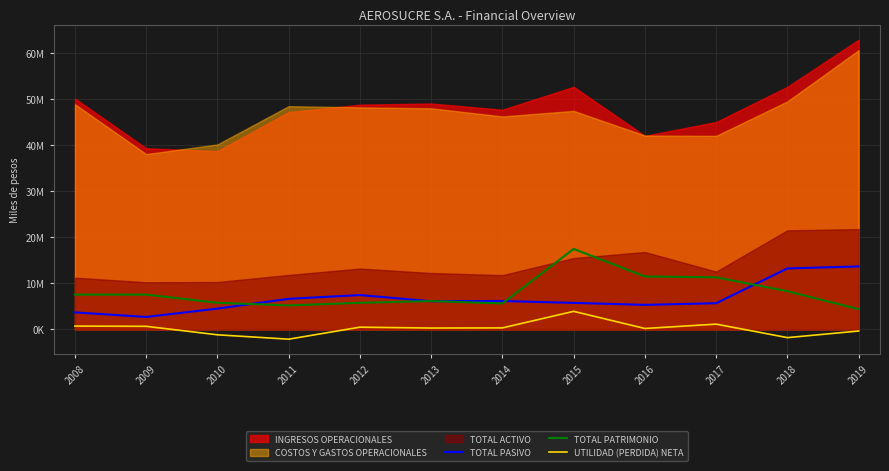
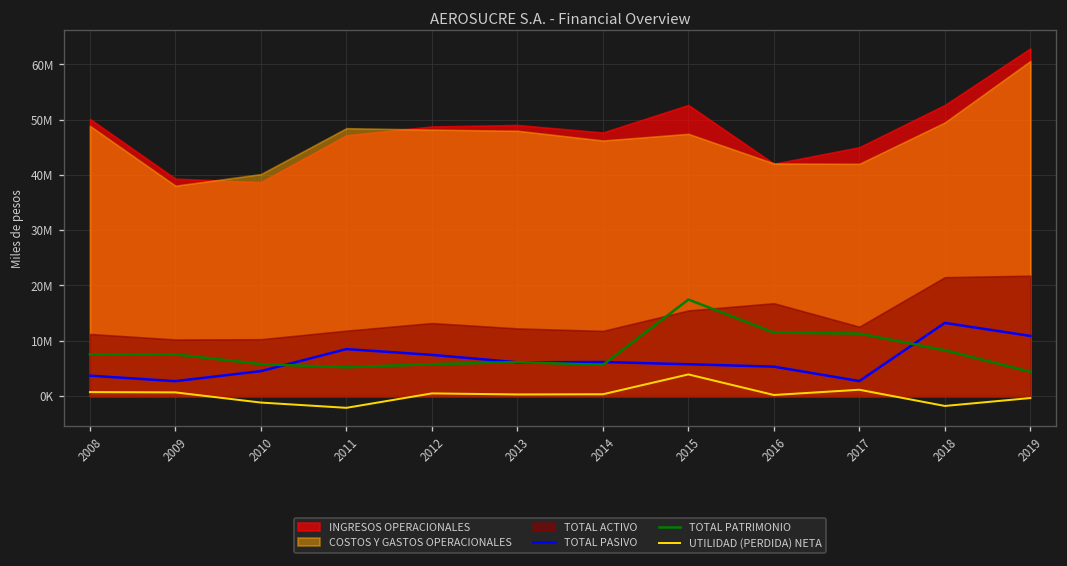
TOTAL PASIVO, 2011: 7000000 -> 8000000
TOTAL PASIVO, 2017: 6000000 -> 3000000
TOTAL PASIVO, 2019: 14000000 -> 11000000
